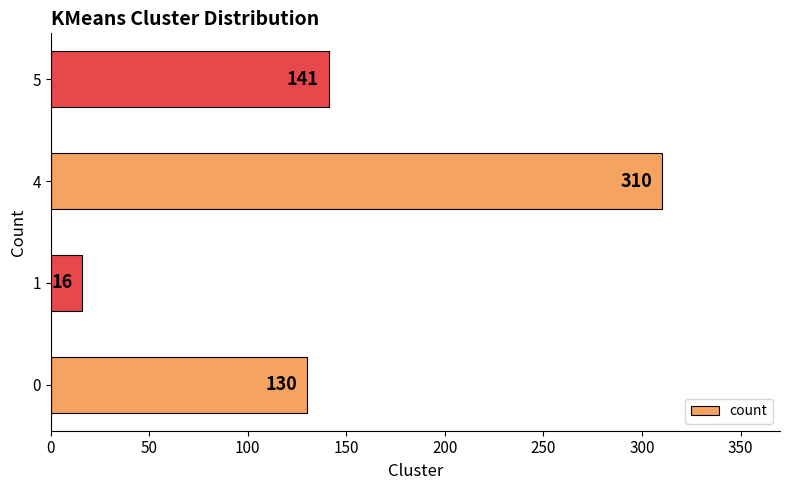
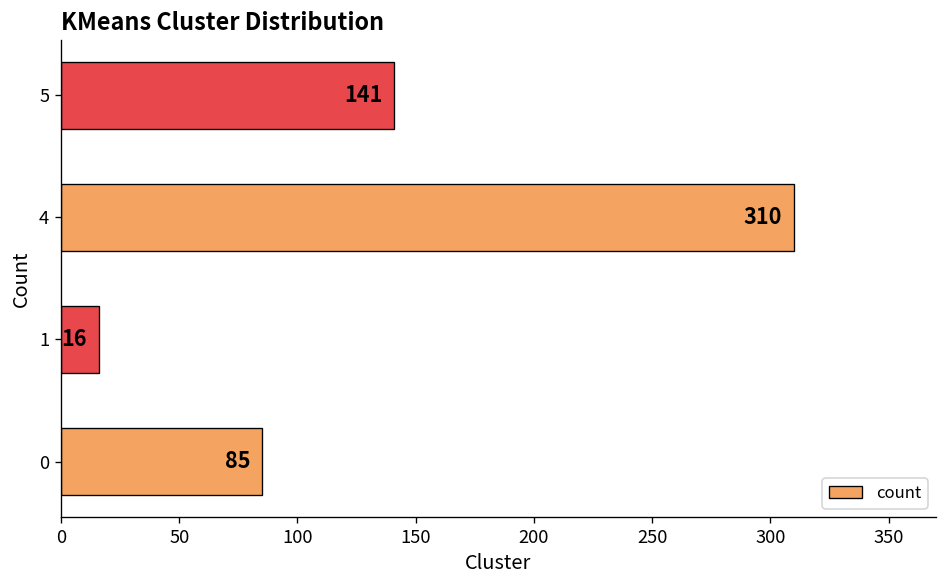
0: 130 -> 85
